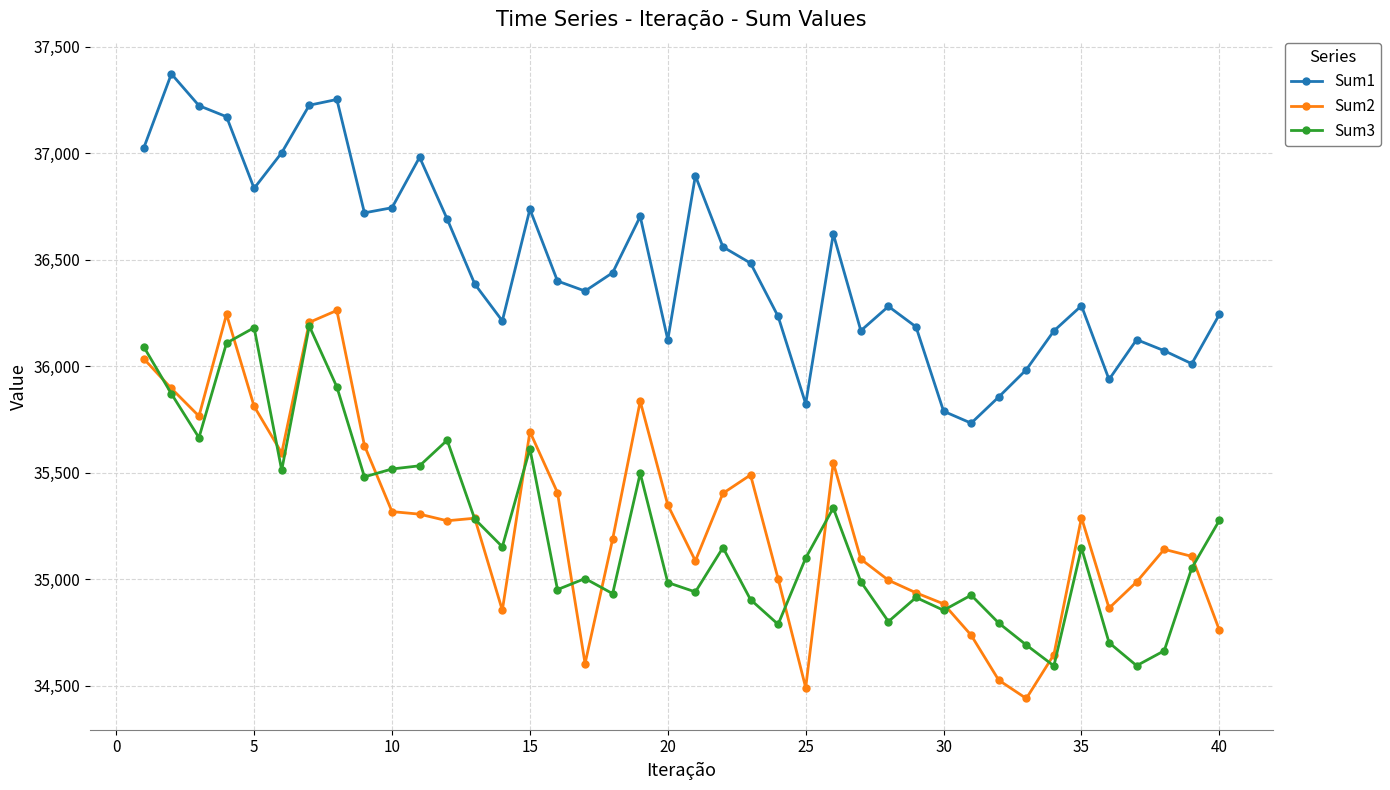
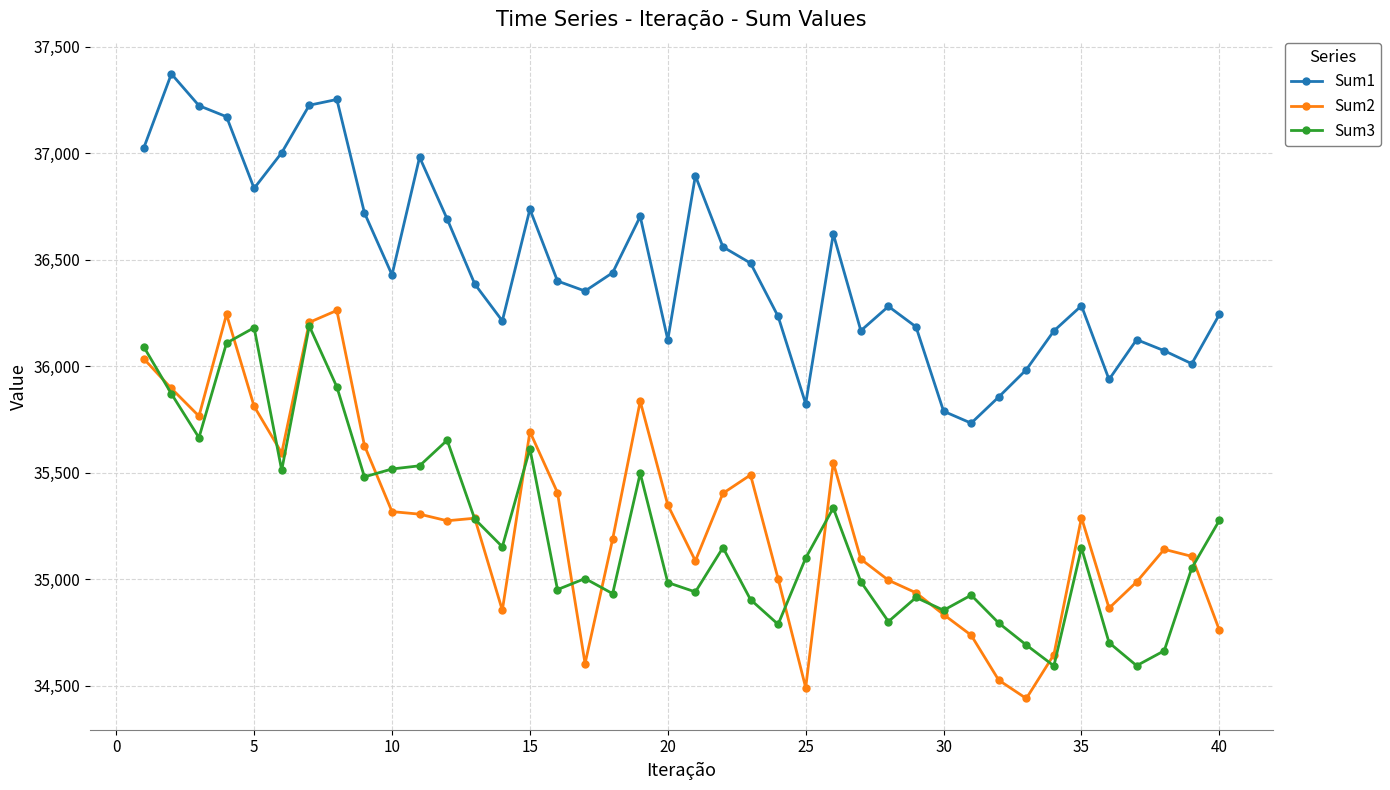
Sum1, 10: 36,740 -> 36,430
Sum2, 30: 34,890 -> 34,840
